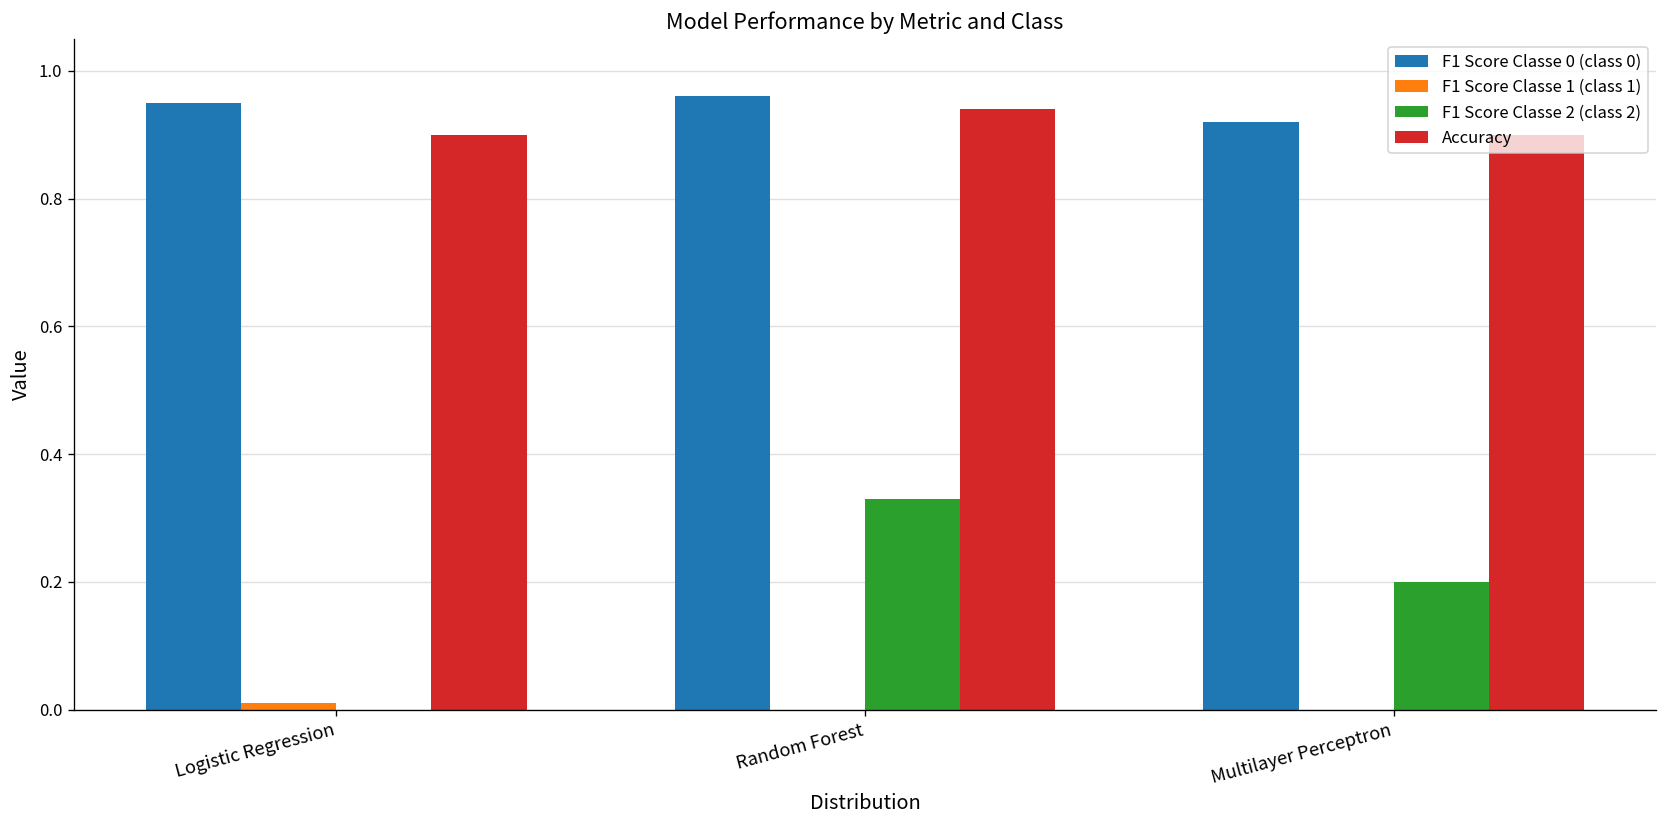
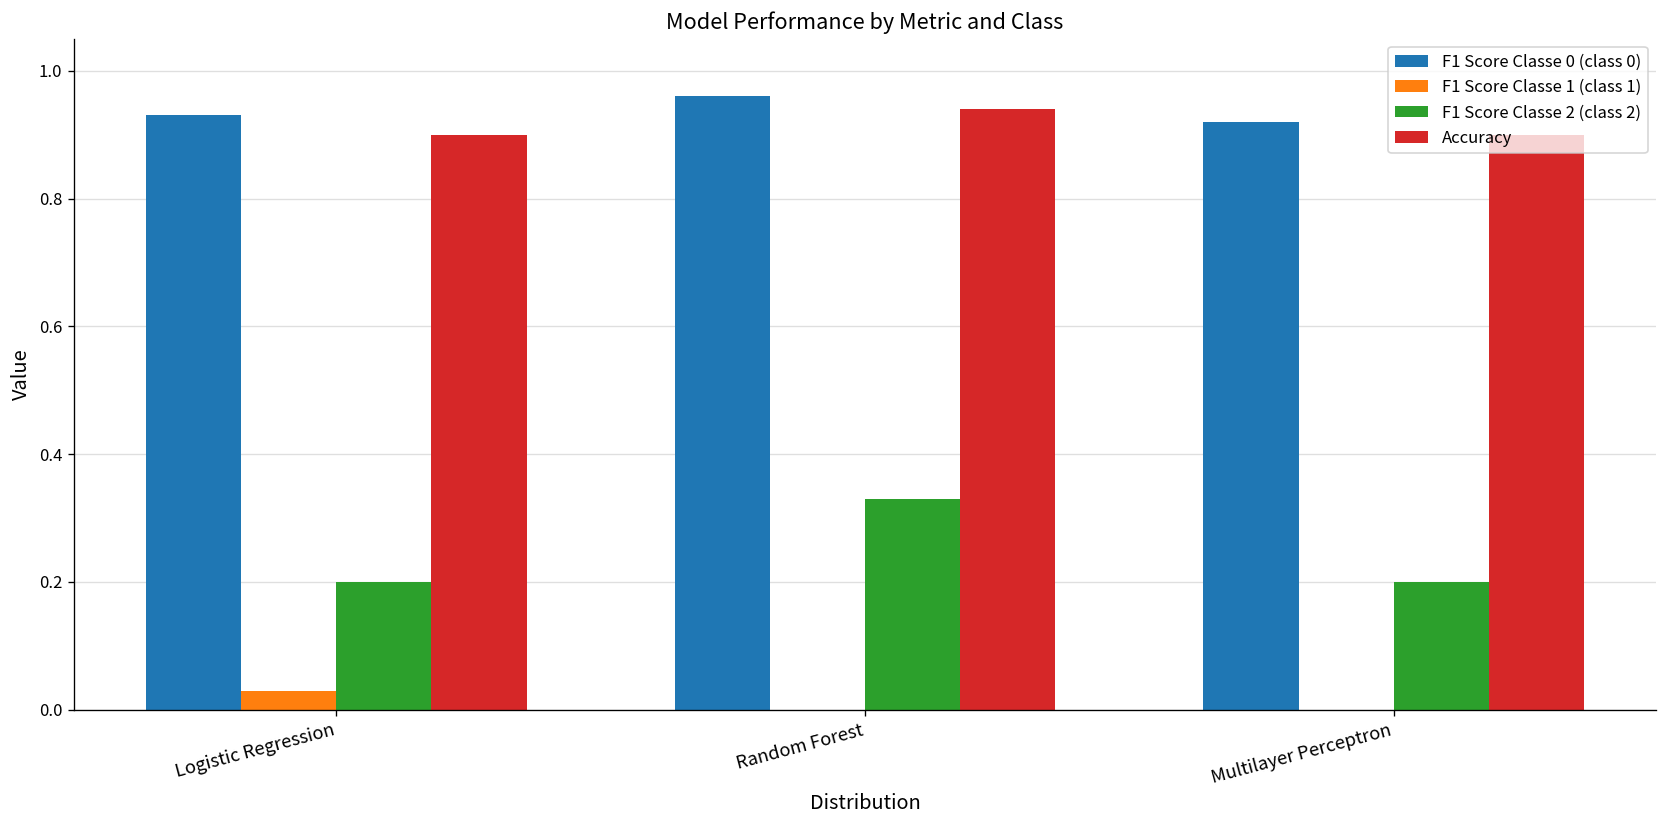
F1 Score Classe 0 (class 0), Logistic Regression: 0.95 -> 0.93
F1 Score Classe 1 (class 1), Logistic Regression: 0.01 -> 0.03
F1 Score Classe 2 (class 2), Logistic Regression: 0.0 -> 0.2
